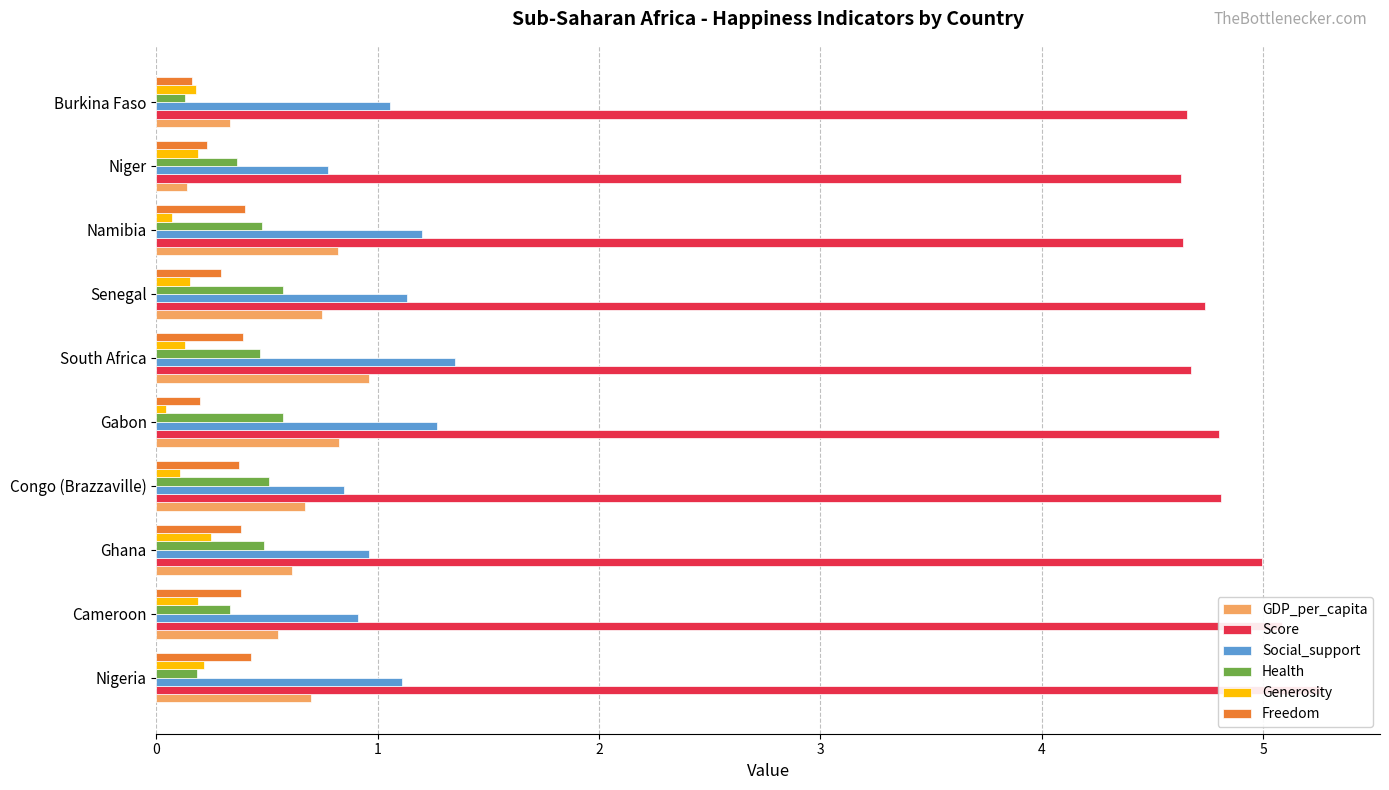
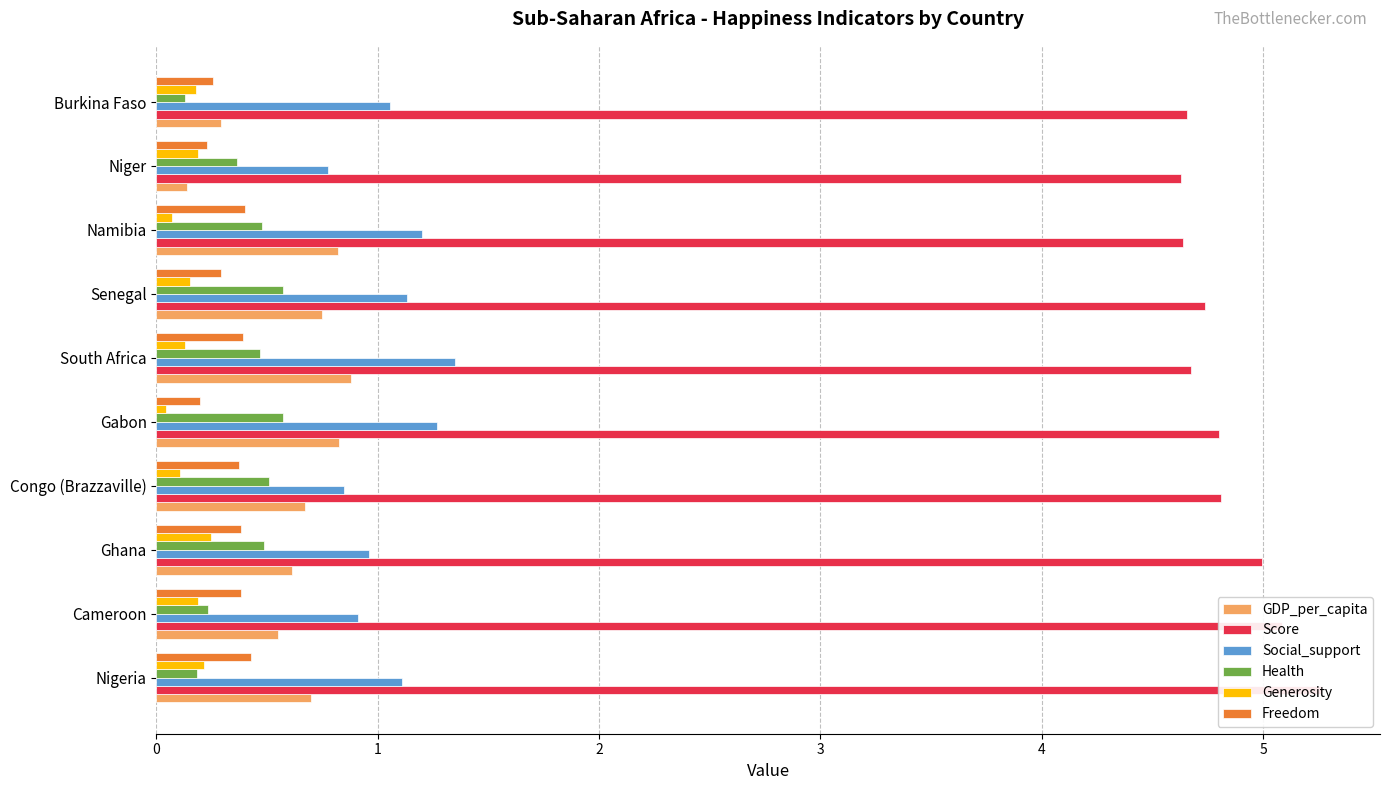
Freedom, Burkina Faso: 0.16 -> 0.26
GDP_per_capita, Burkina Faso: 0.33 -> 0.29
GDP_per_capita, South Africa: 0.96 -> 0.88
Health, Cameroon: 0.33 -> 0.23
